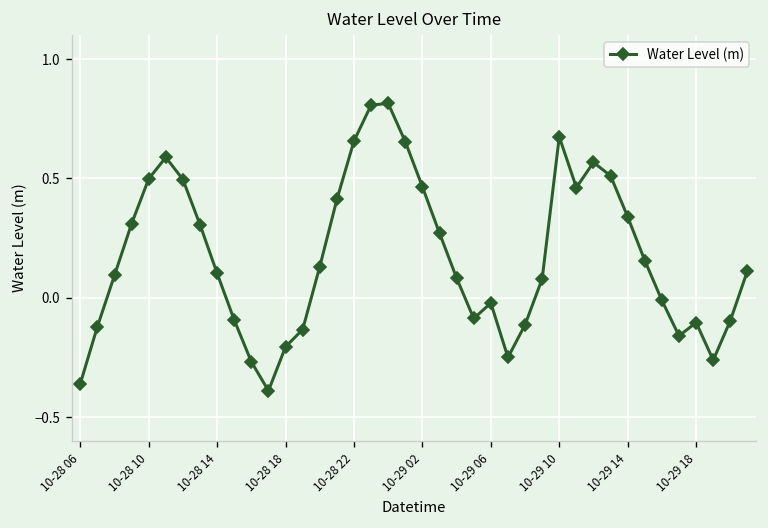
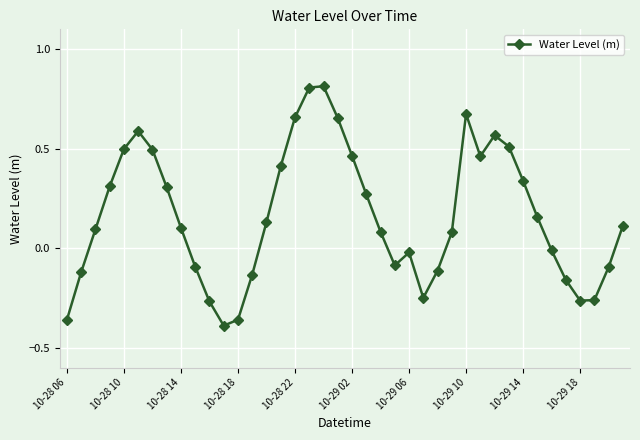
10-28 18: -0.21 -> -0.36
10-29 18: -0.10 -> -0.26
